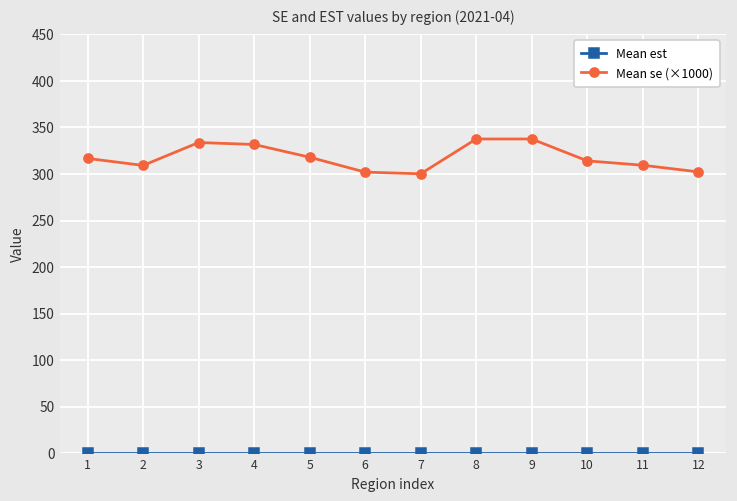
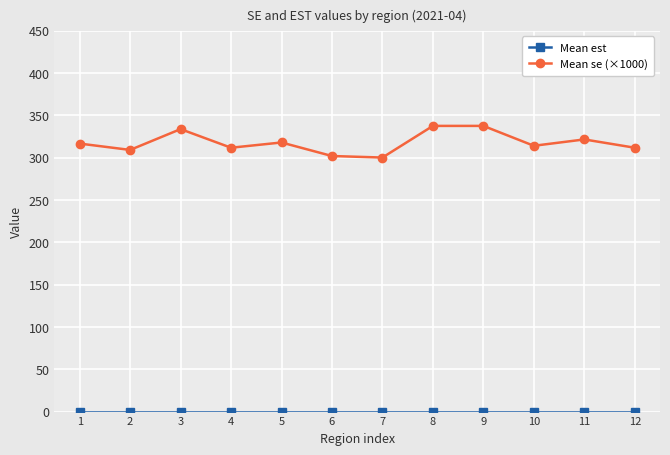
Mean se (×1000), 4: 330 -> 310
Mean se (×1000), 11: 310 -> 320
Mean se (×1000), 12: 300 -> 310
